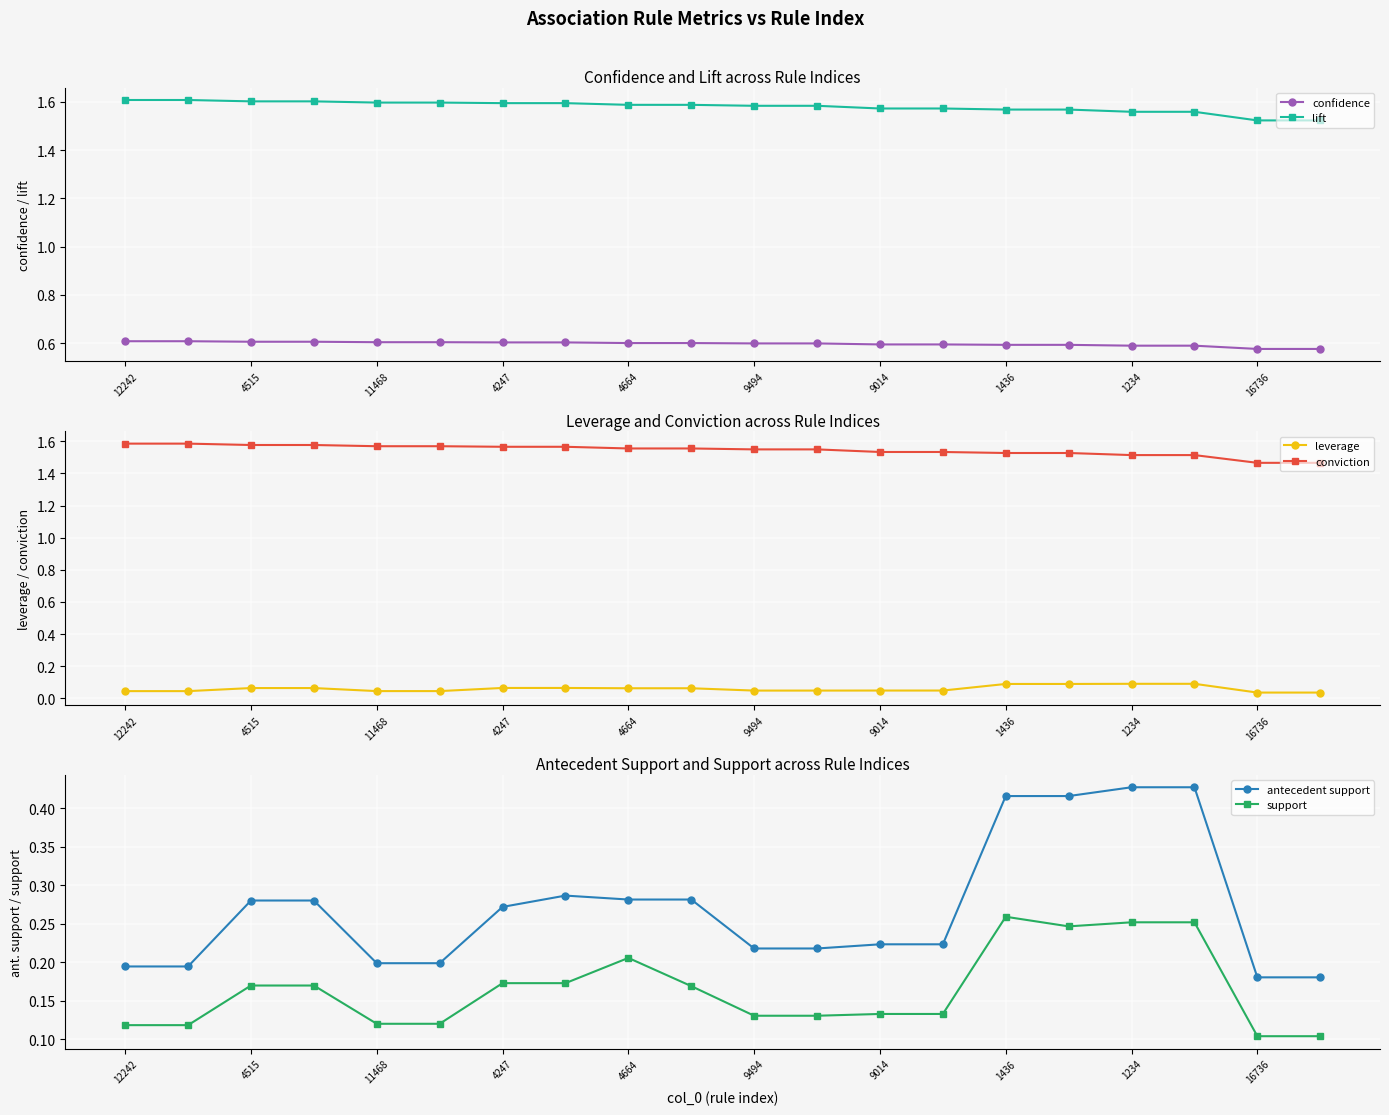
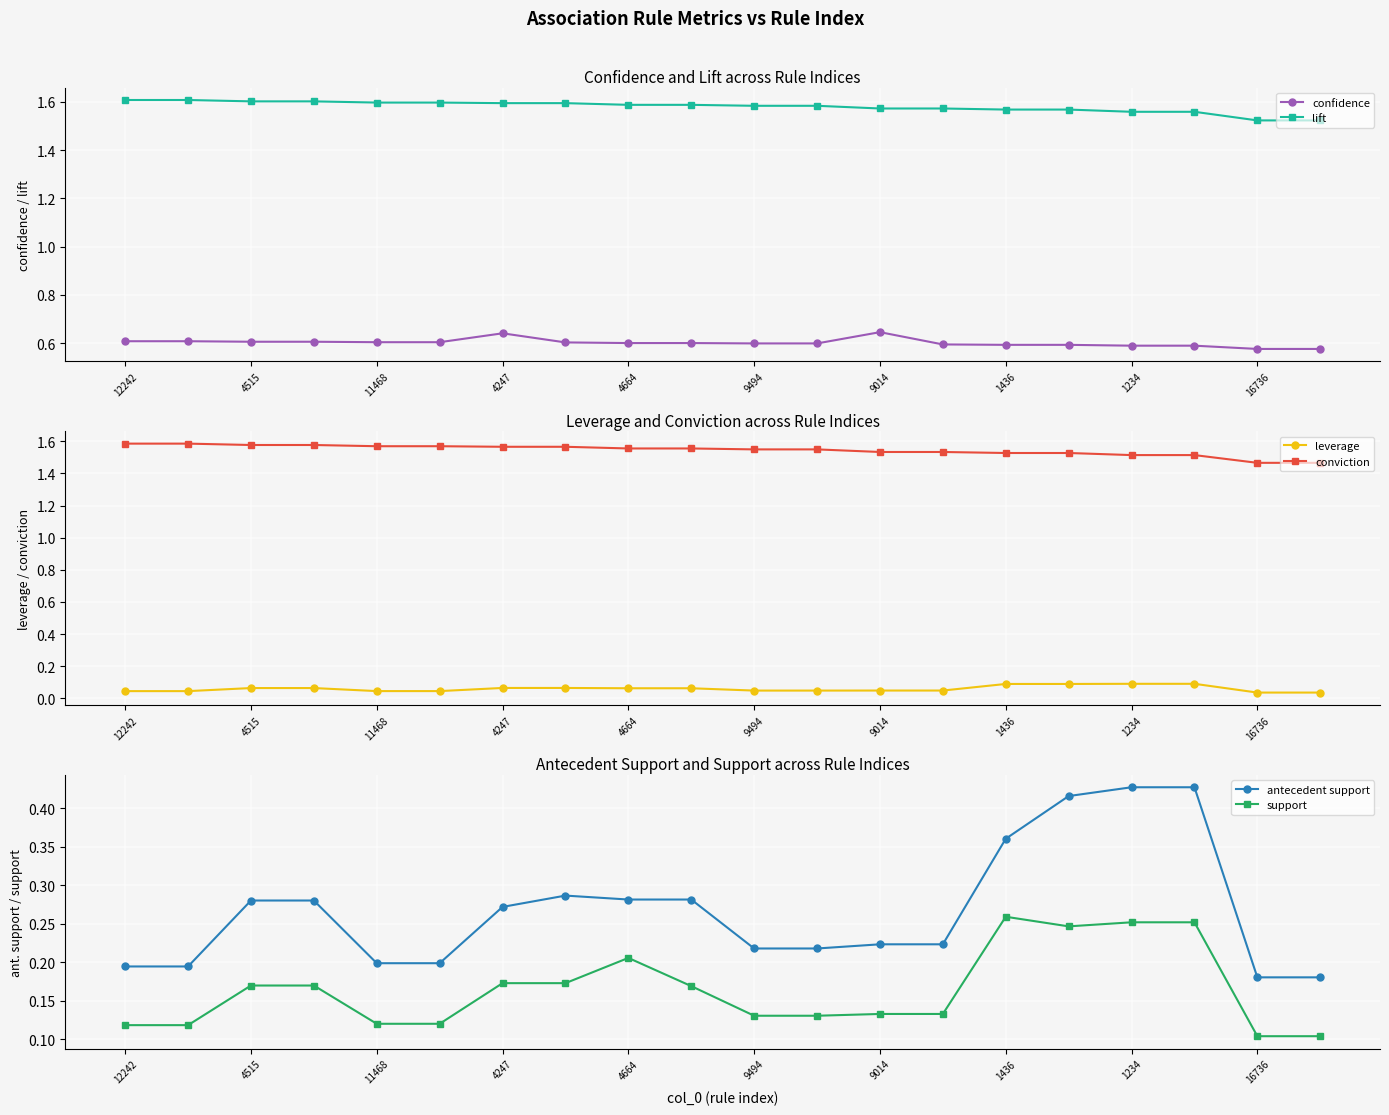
Confidence and Lift across Rule Indices, confidence, 4247: 0.60 -> 0.64
Confidence and Lift across Rule Indices, confidence, 9014: 0.59 -> 0.65
Antecedent Support and Support across Rule Indices, antecedent support, 1436: 0.42 -> 0.36
